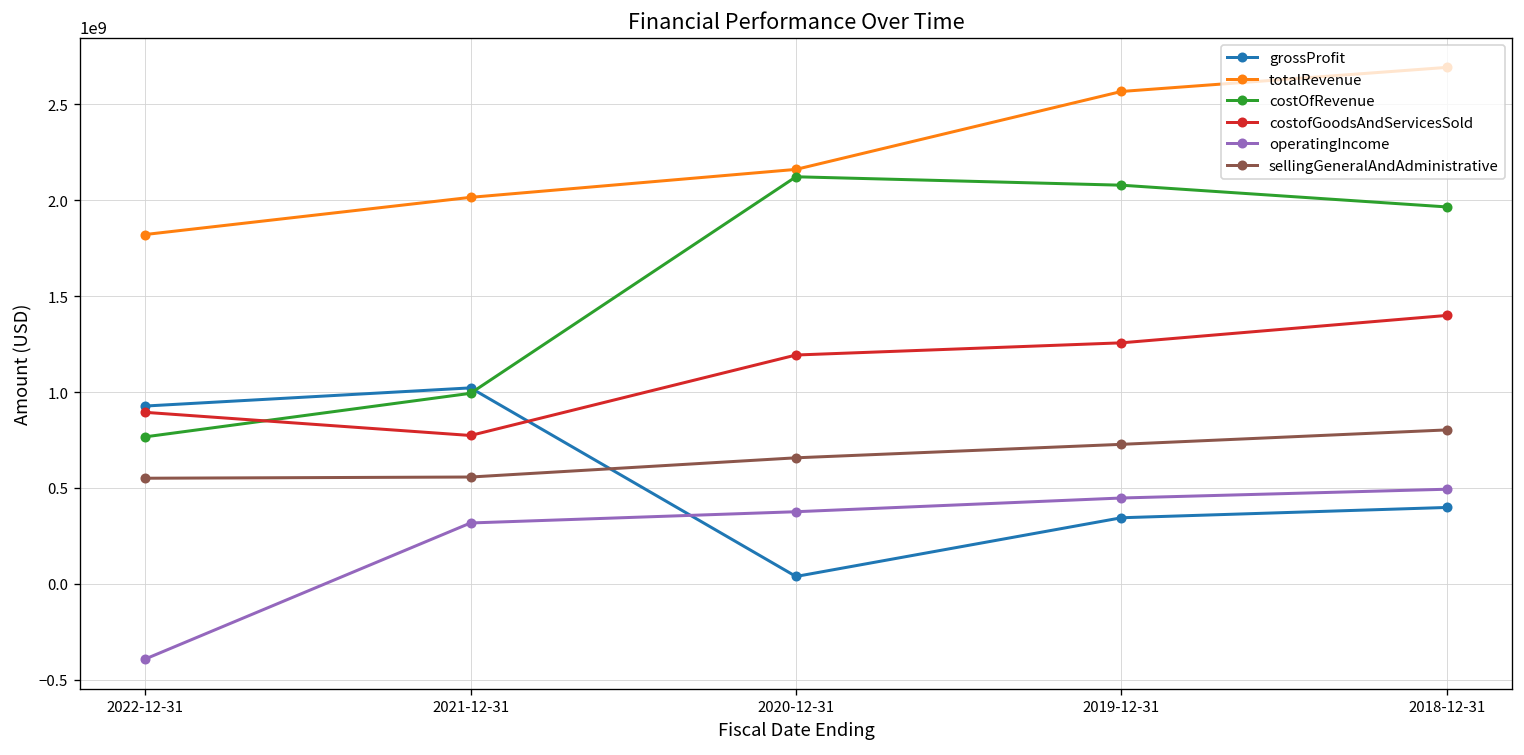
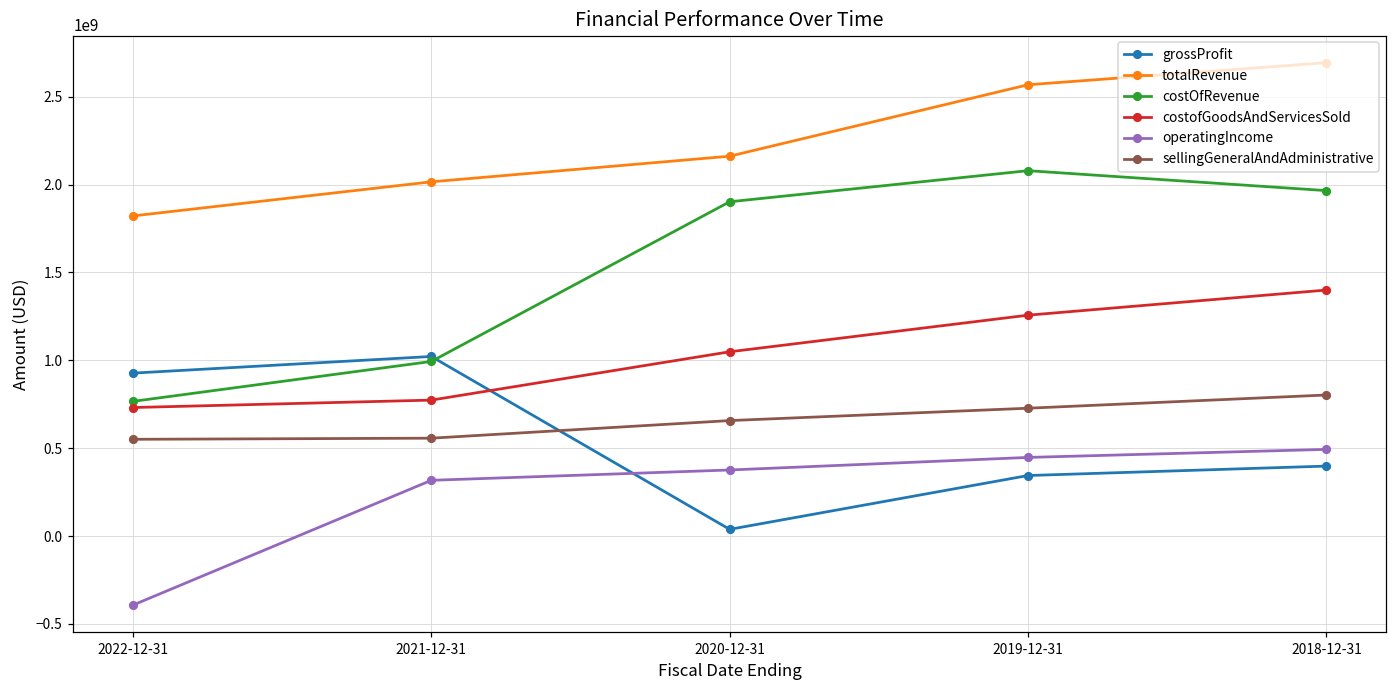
costofGoodsAndServicesSold, 2022-12-31: 890000000 -> 730000000
costOfRevenue, 2020-12-31: 2120000000 -> 1900000000
costofGoodsAndServicesSold, 2020-12-31: 1190000000 -> 1050000000
